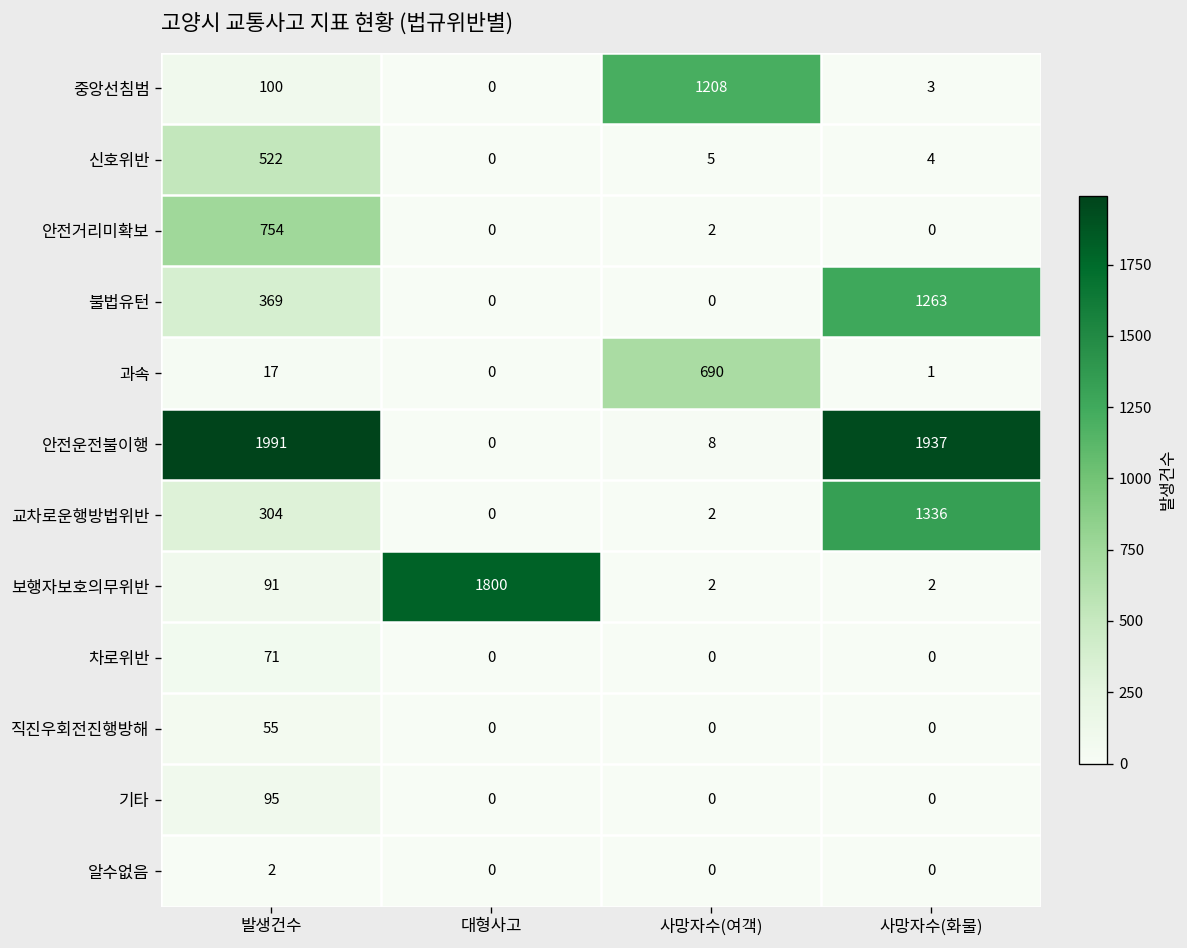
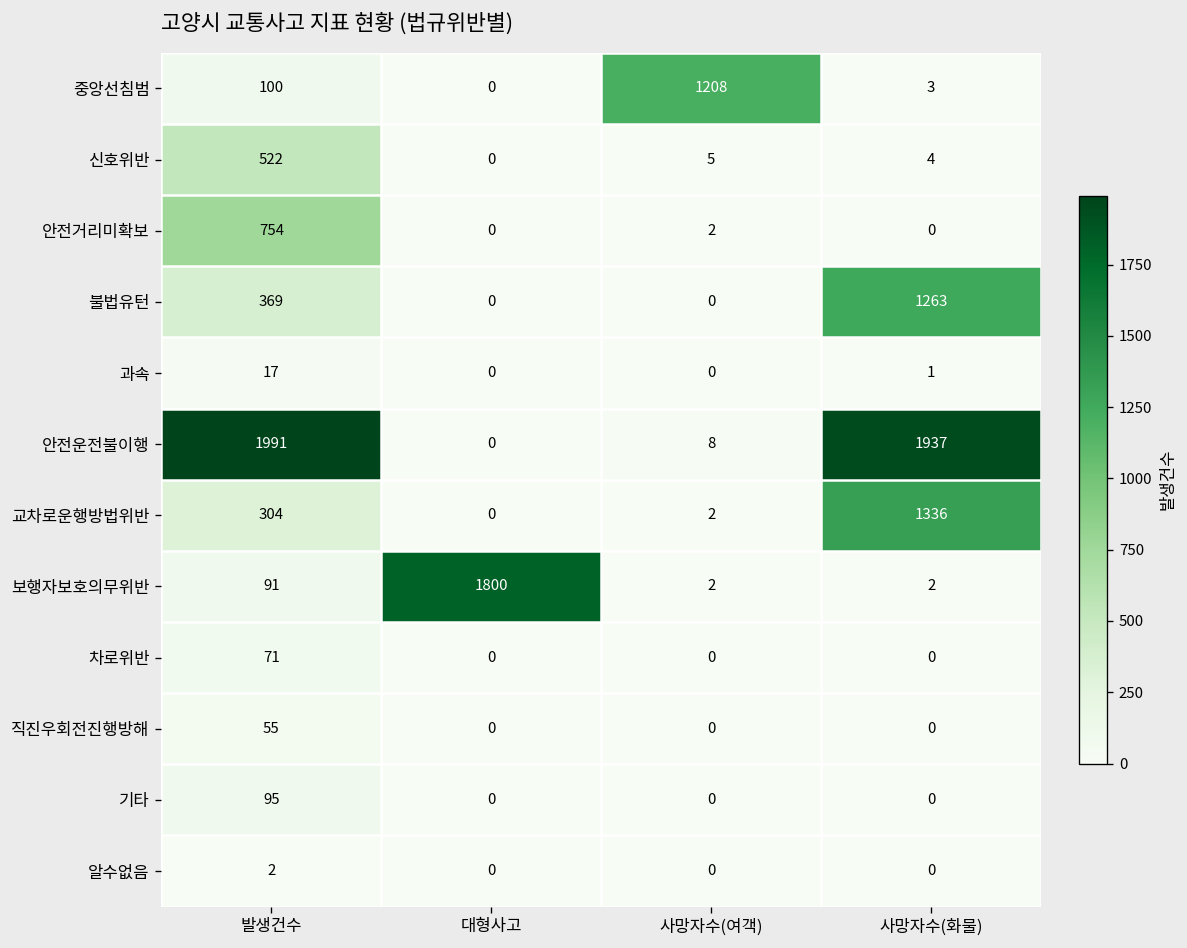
과속, 사망자수(여객): 690 -> 0
